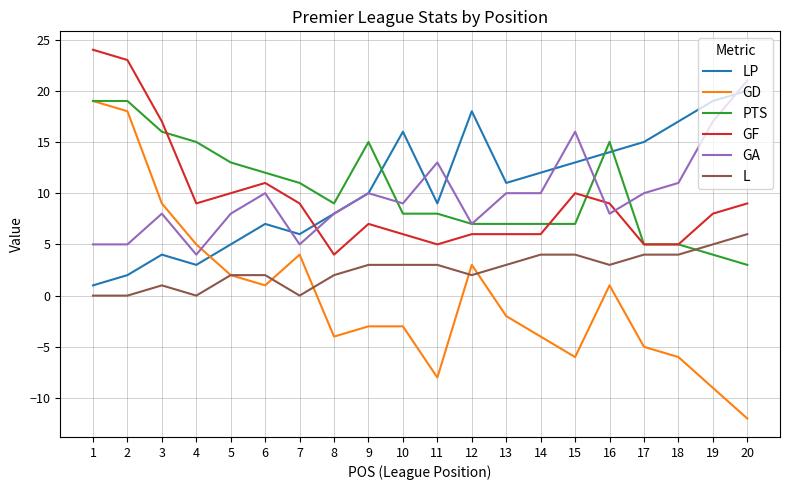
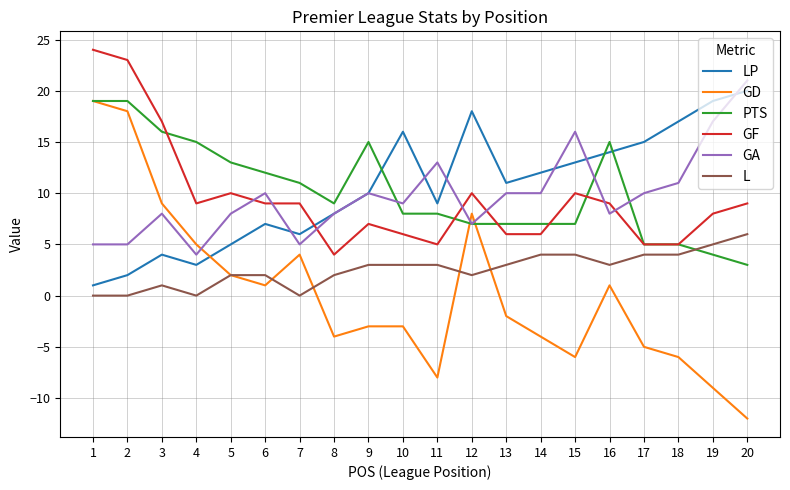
GF, 6: 11 -> 9
GD, 12: 3 -> 8
GF, 12: 6 -> 10
